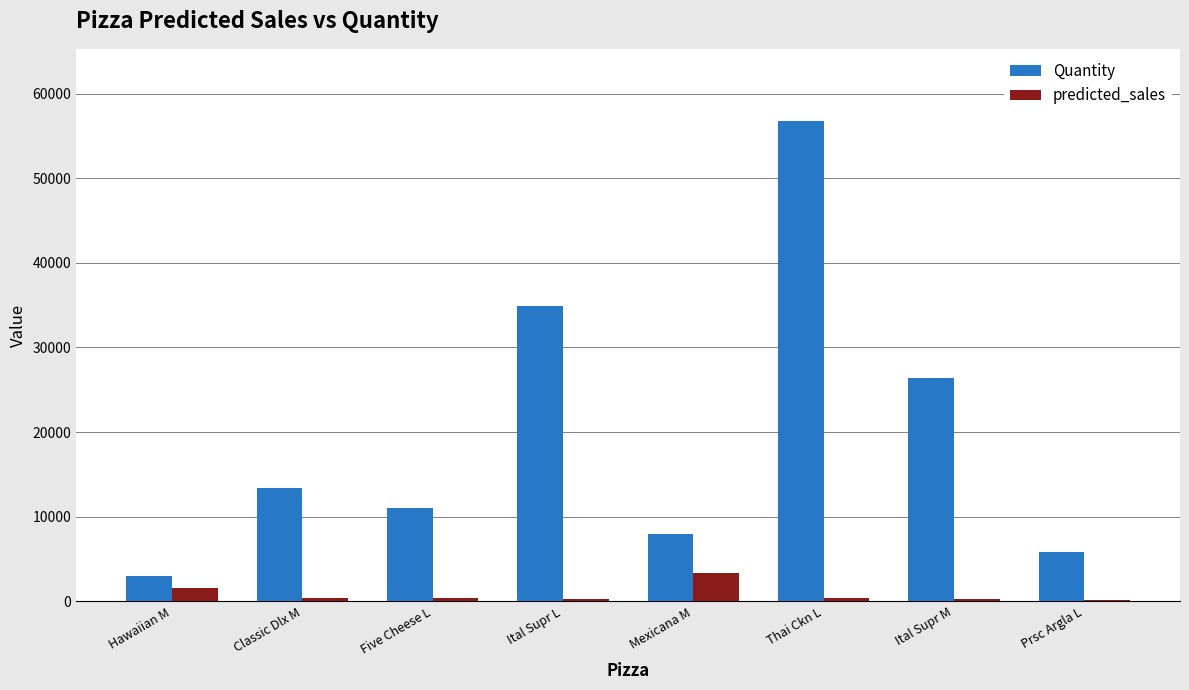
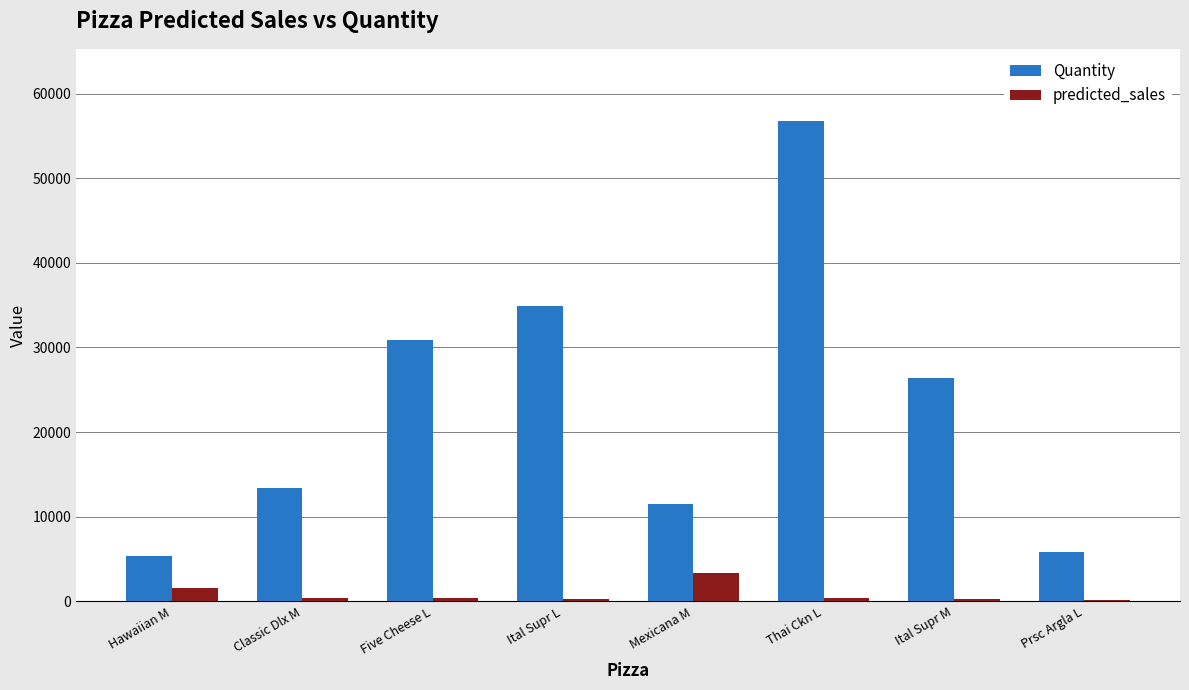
Quantity, Hawaiian M: 3000 -> 5000
Quantity, Five Cheese L: 11000 -> 31000
Quantity, Mexicana M: 8000 -> 12000
